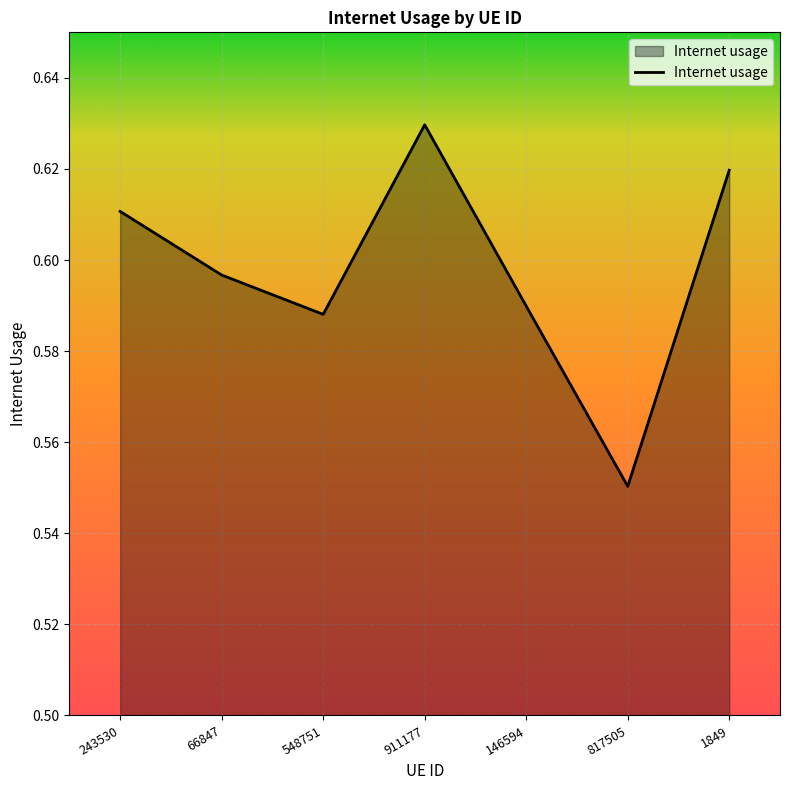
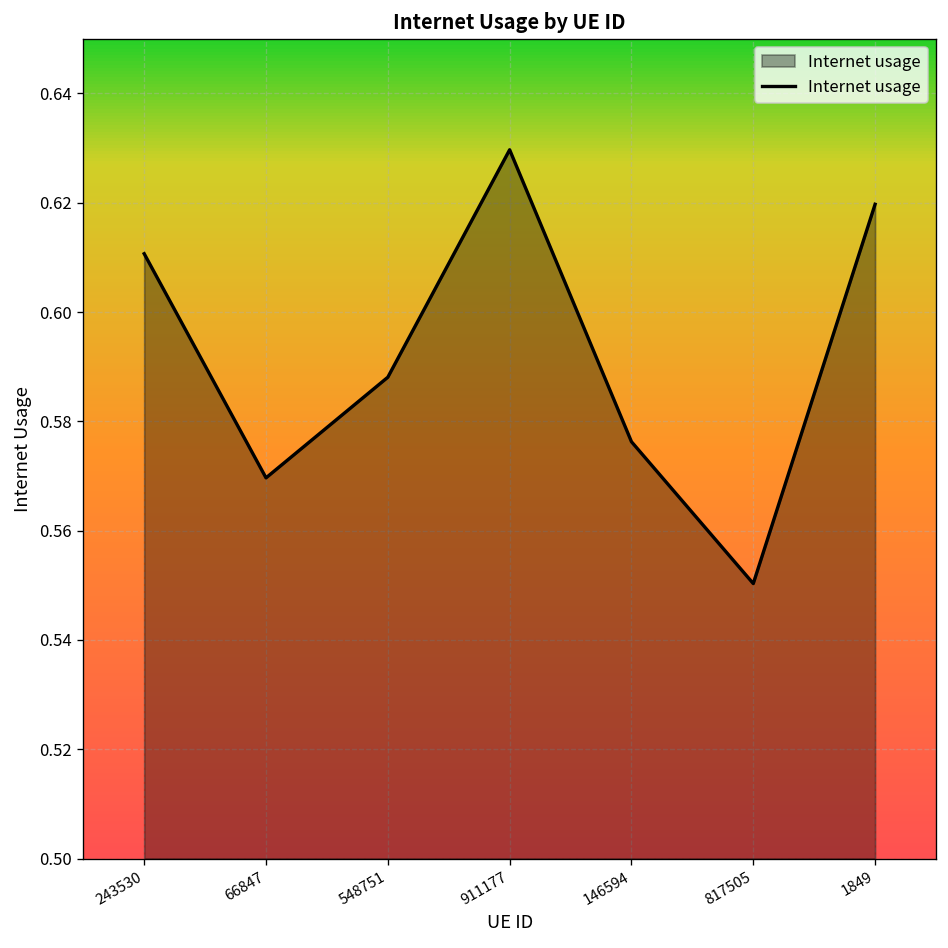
66847: 0.597 -> 0.570
146594: 0.590 -> 0.576
